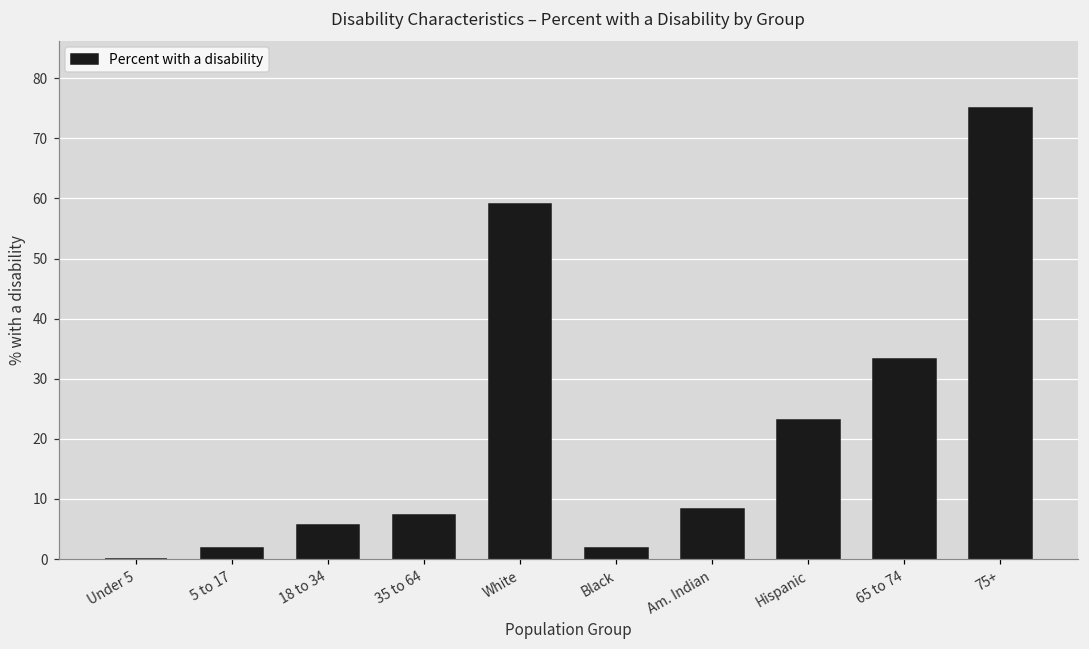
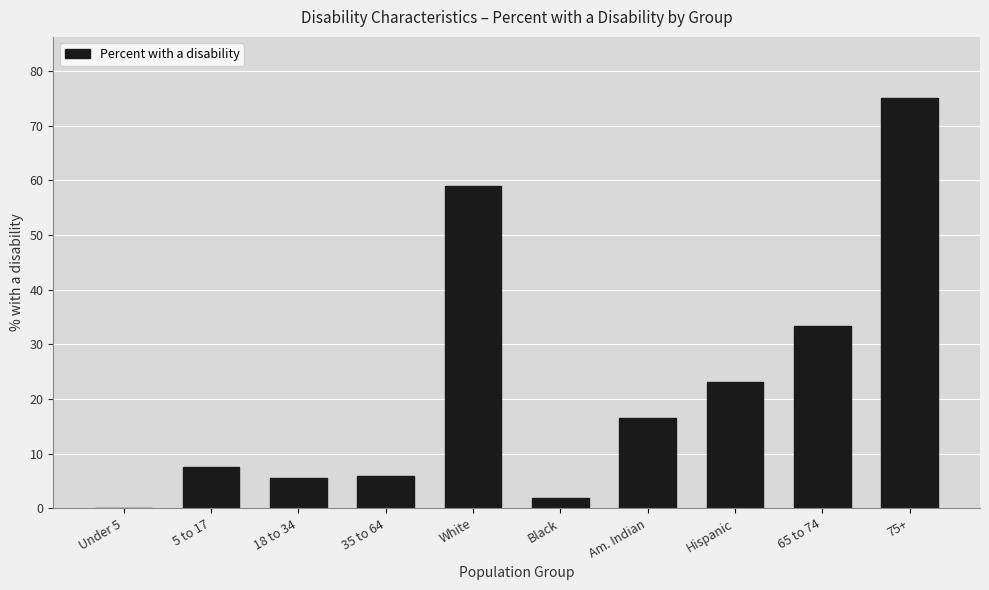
5 to 17: 2 -> 8
35 to 64: 7 -> 6
Am. Indian: 8 -> 17
